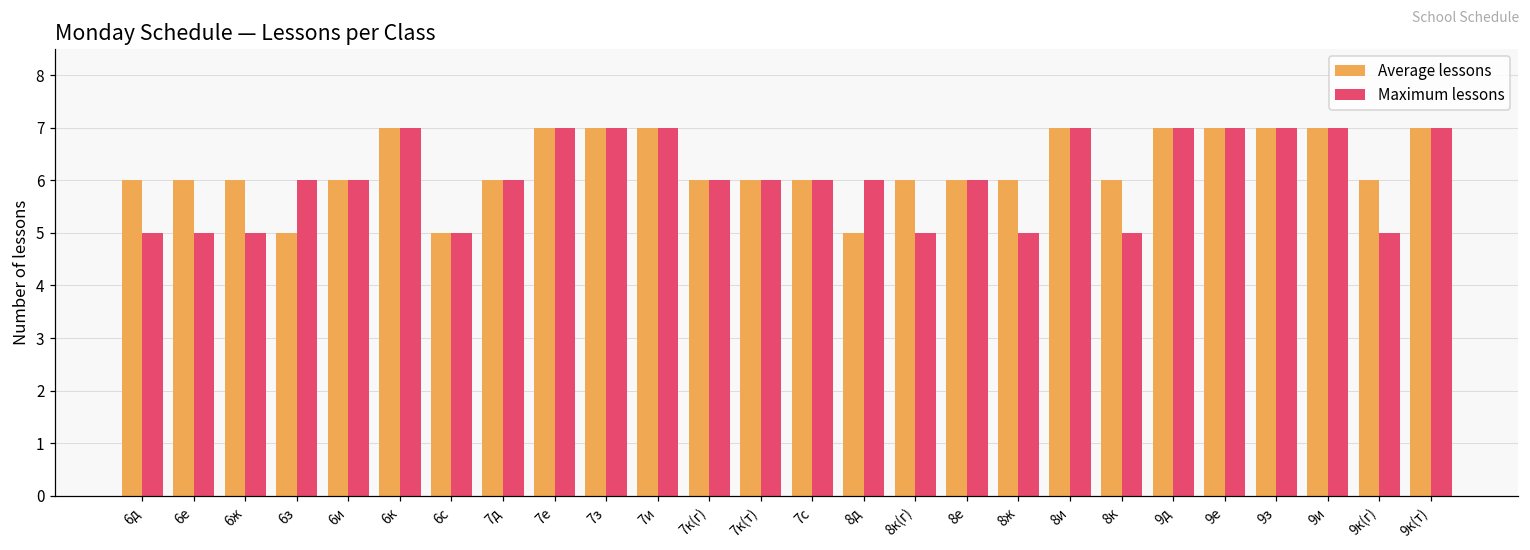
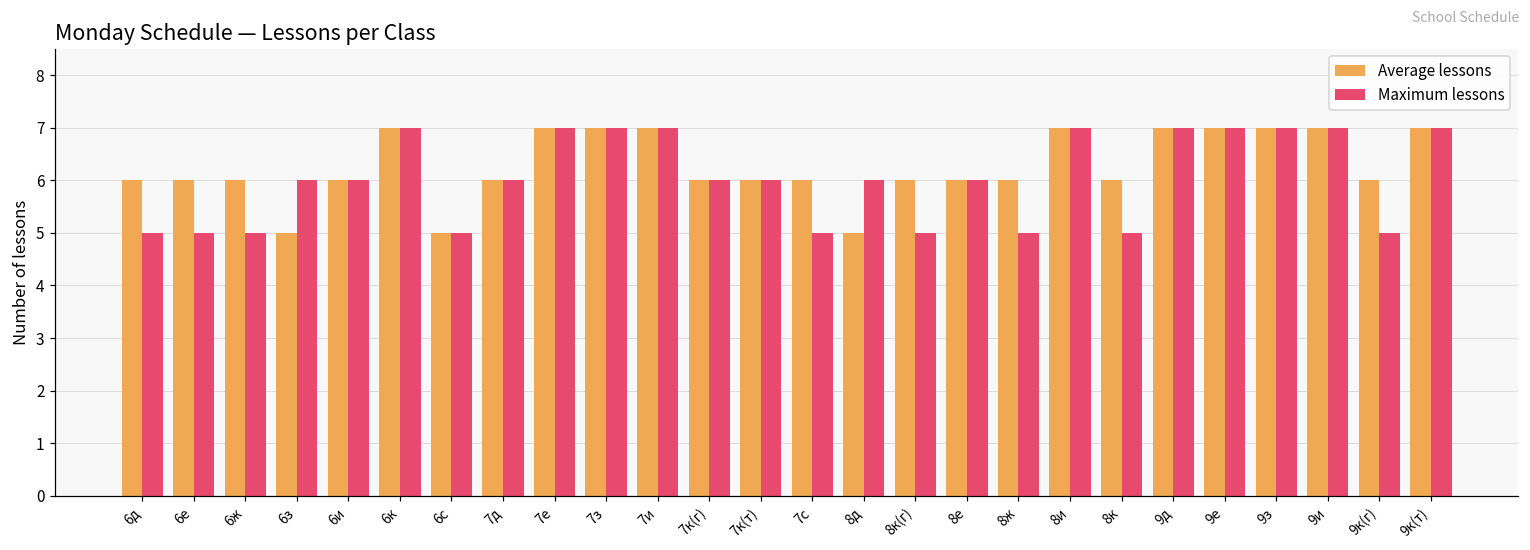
Maximum lessons, 7с: 6 -> 5
